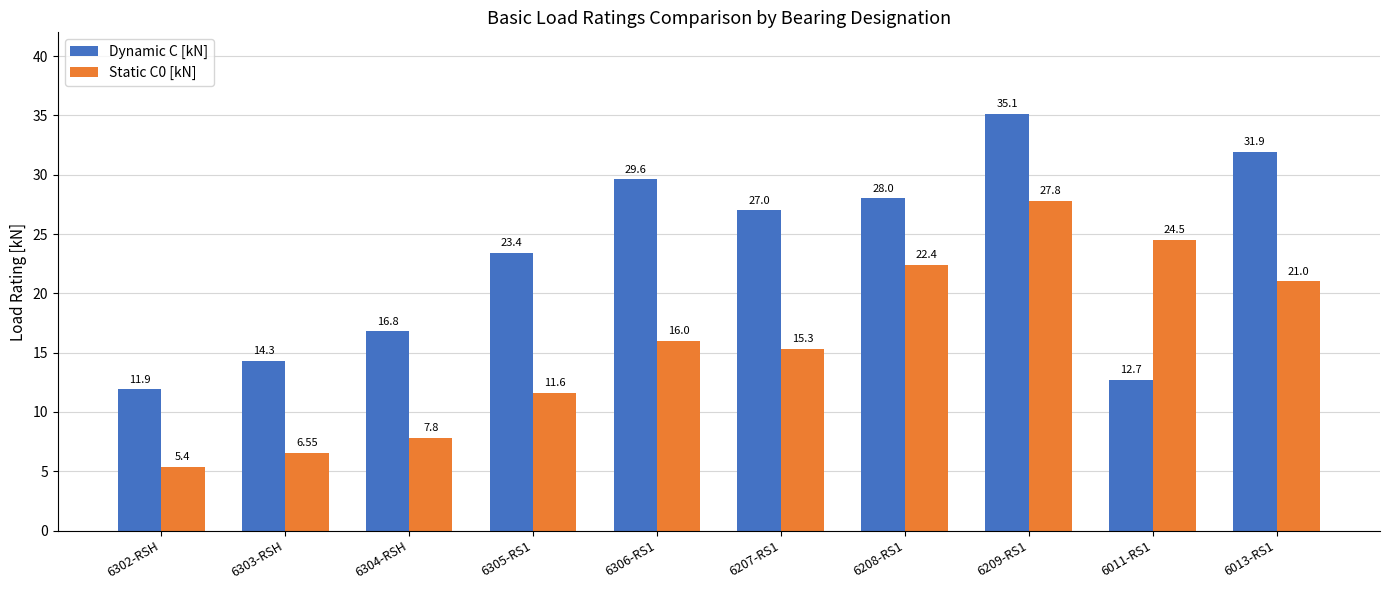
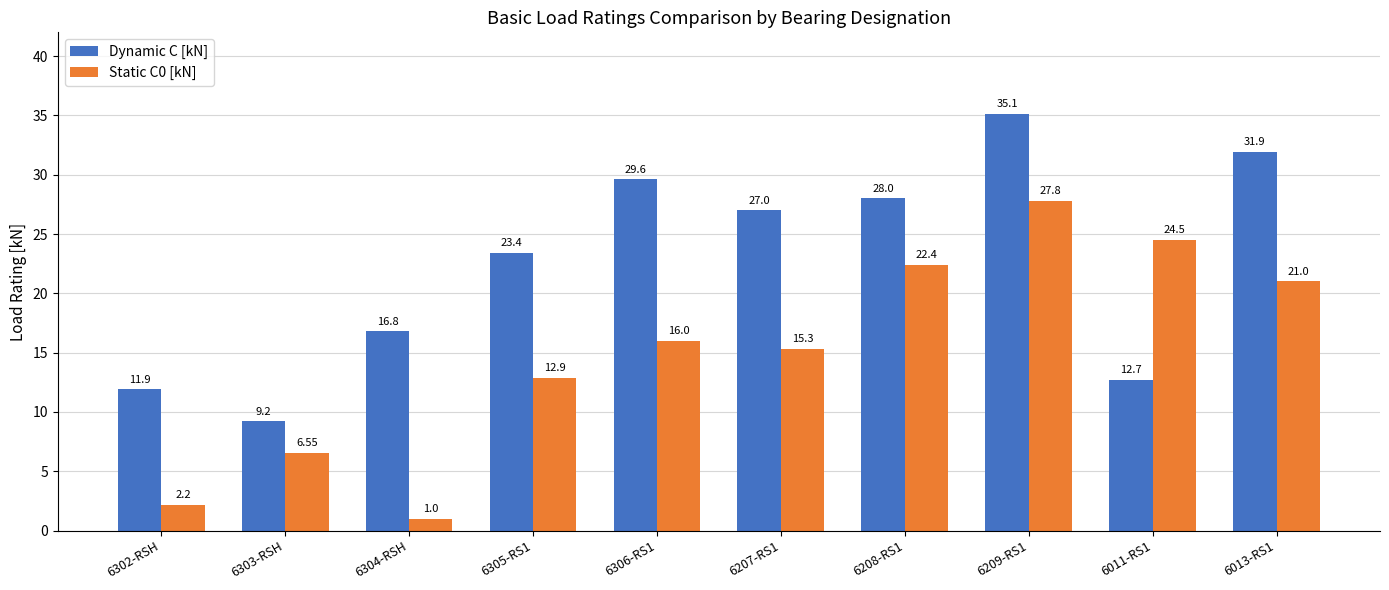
Static C0 [kN], 6302-RSH: 5.4 -> 2.2
Dynamic C [kN], 6303-RSH: 14.3 -> 9.2
Static C0 [kN], 6304-RSH: 7.8 -> 1.0
Static C0 [kN], 6305-RS1: 11.6 -> 12.9
